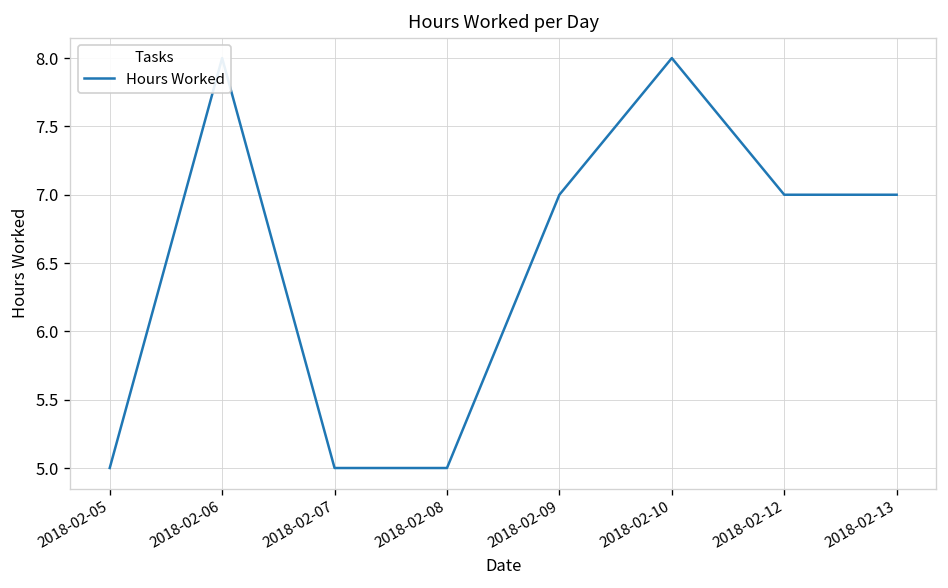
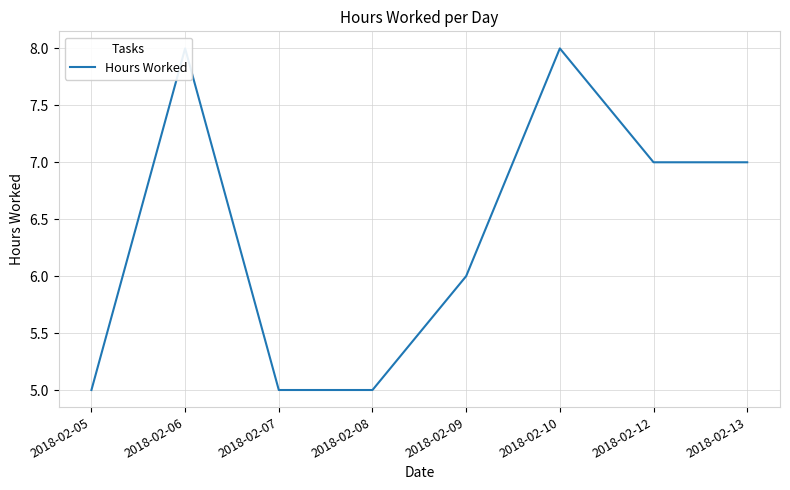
2018-02-09: 7 -> 6
